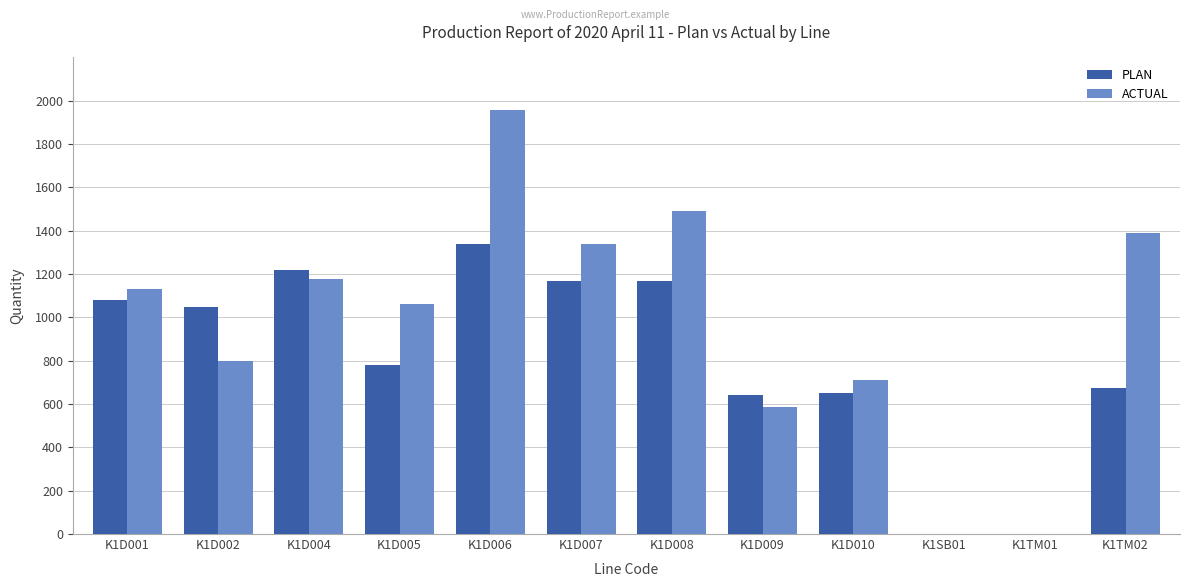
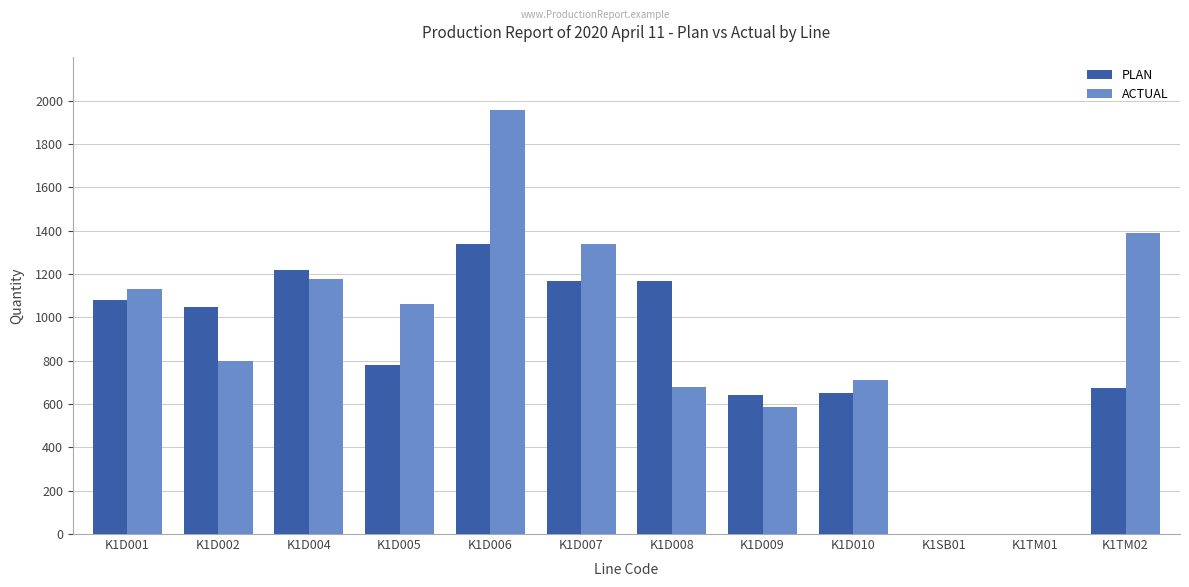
ACTUAL, K1D008: 1490 -> 680
